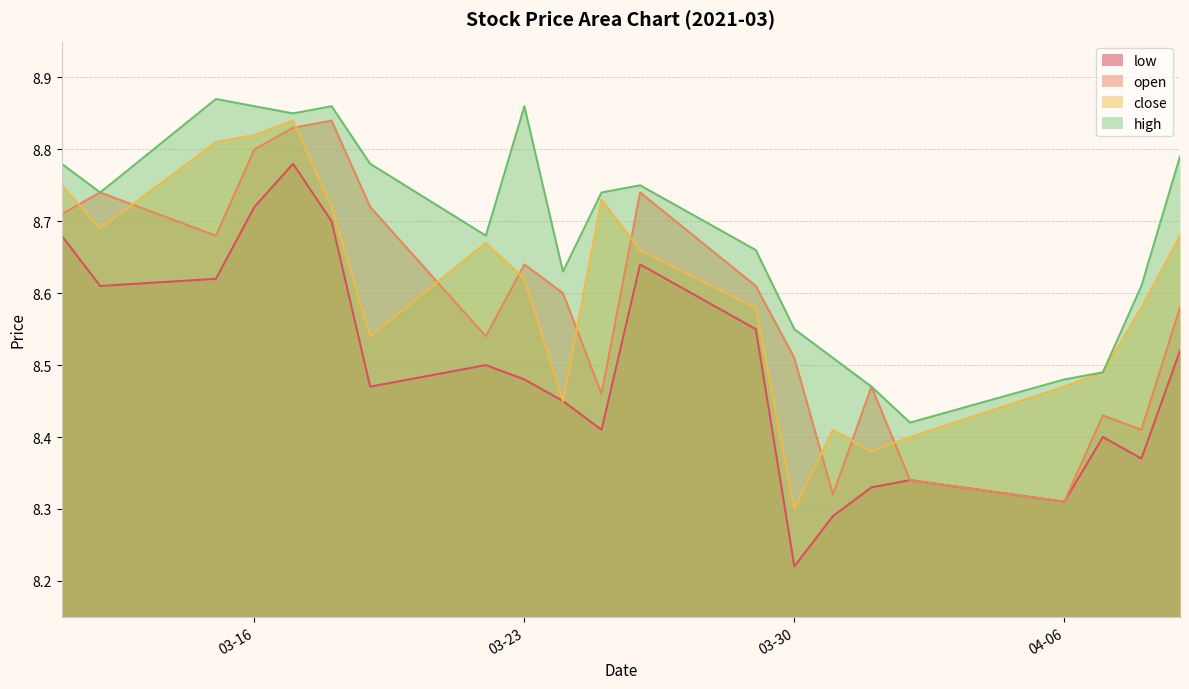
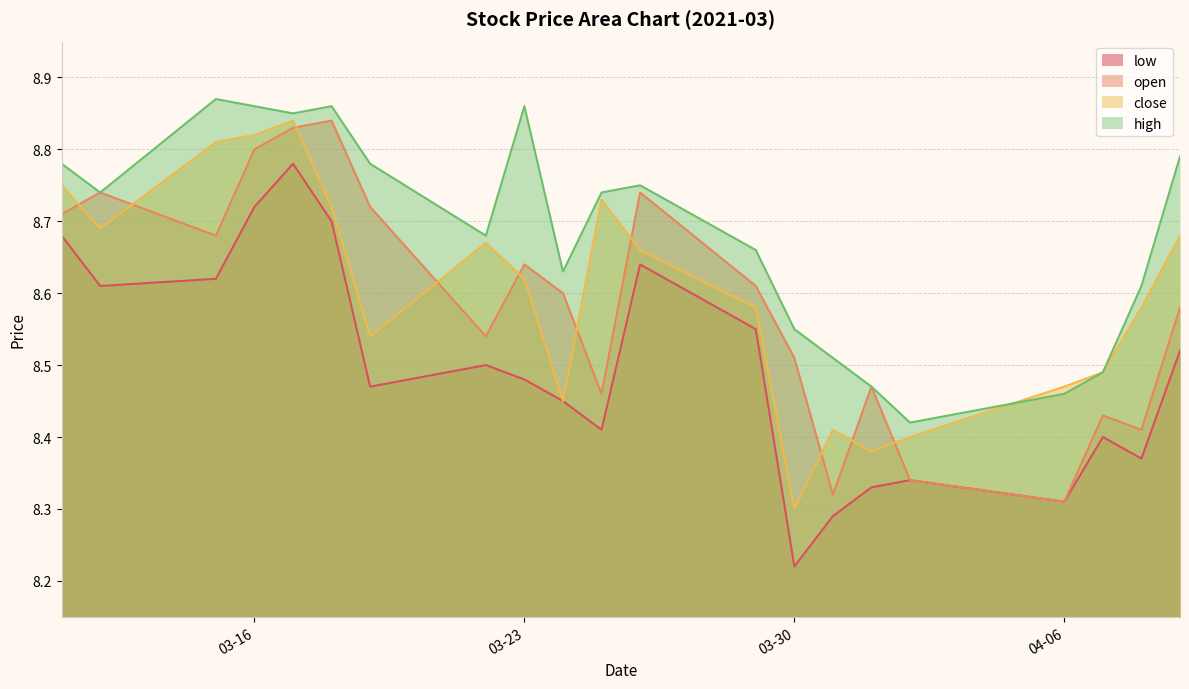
high, 04-06: 8.48 -> 8.46
